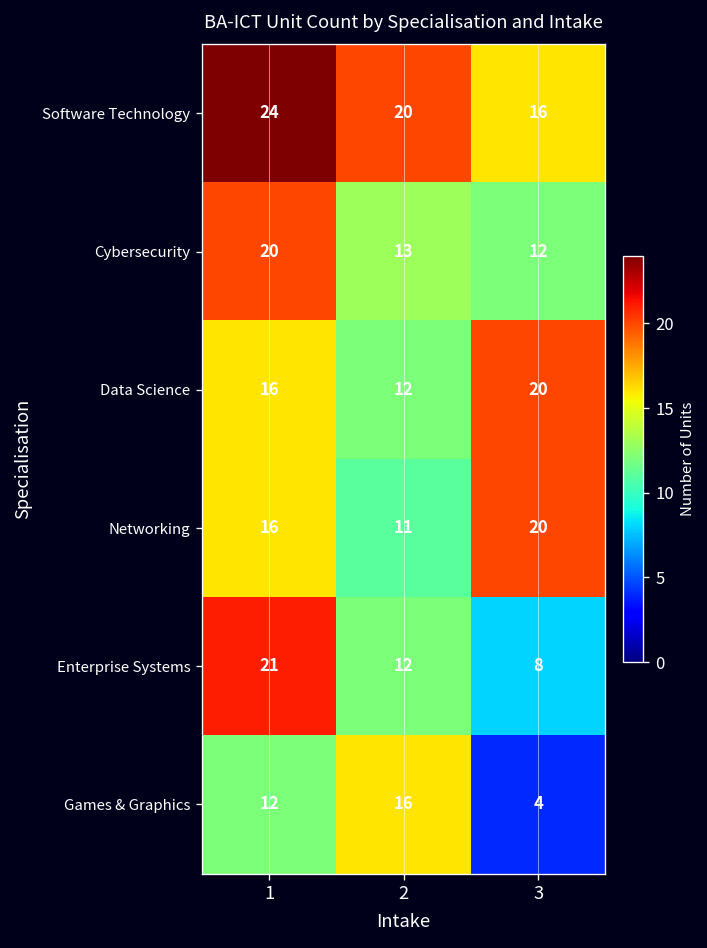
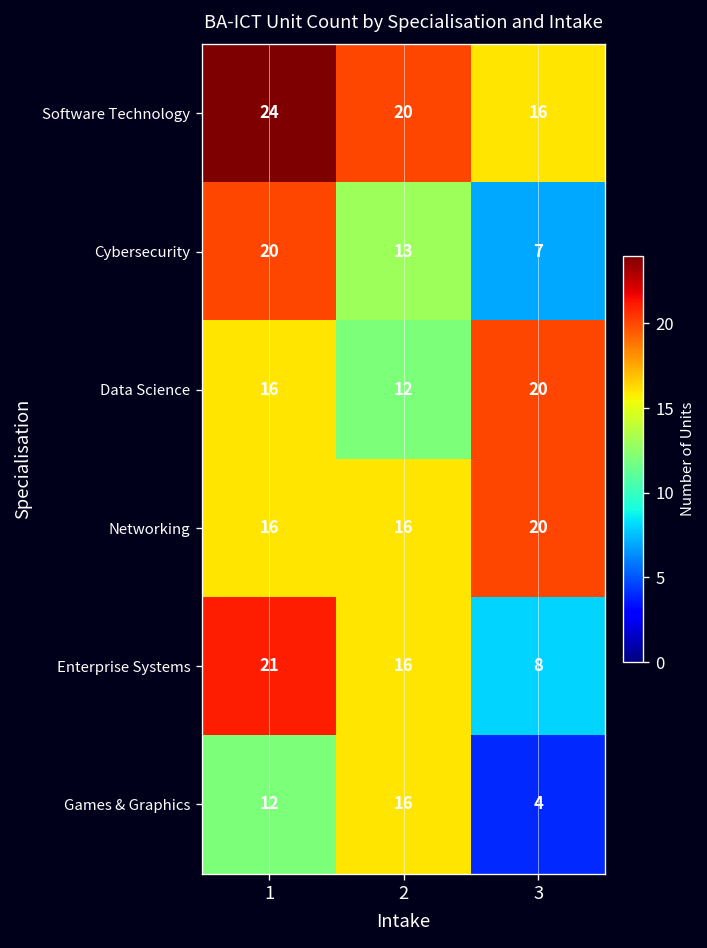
Cybersecurity, 3: 12 -> 7
Networking, 2: 11 -> 16
Enterprise Systems, 2: 12 -> 16
